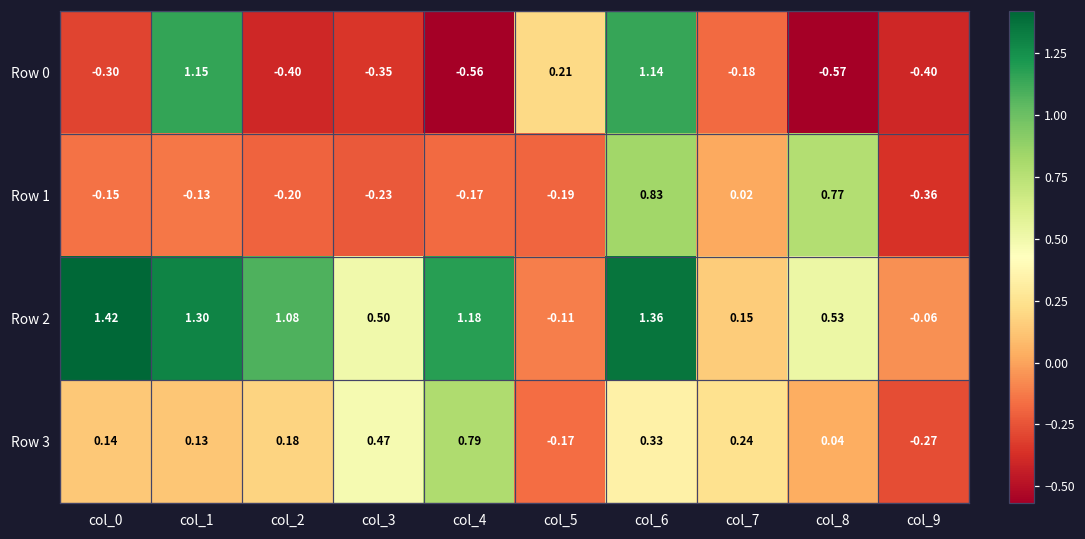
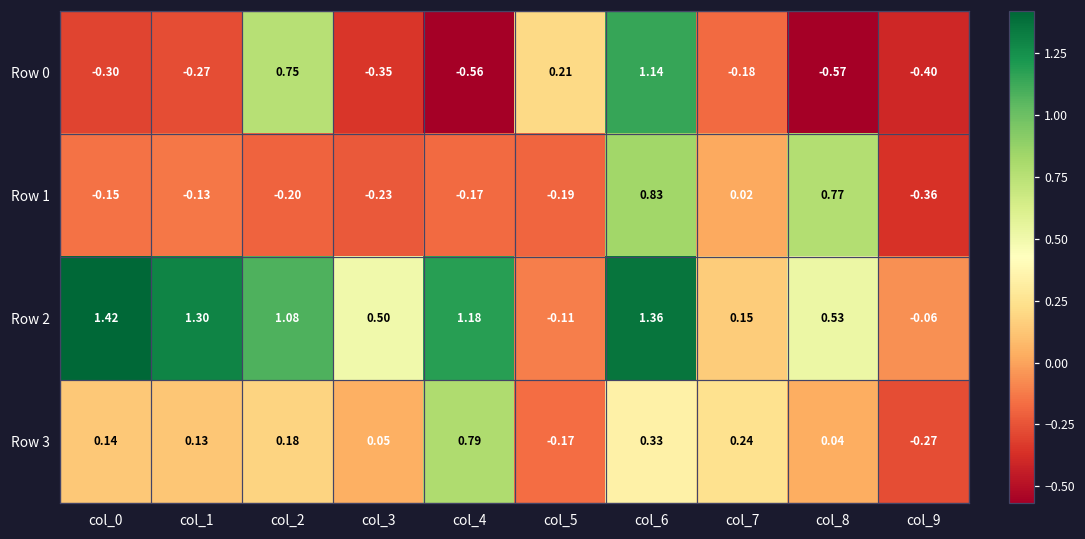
Row 0, col_1: 1.15 -> -0.27
Row 0, col_2: -0.40 -> 0.75
Row 3, col_3: 0.47 -> 0.05
